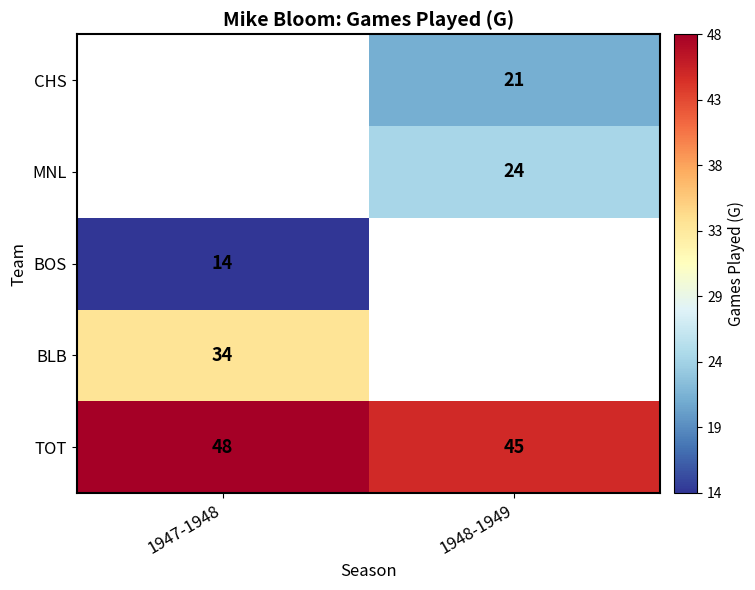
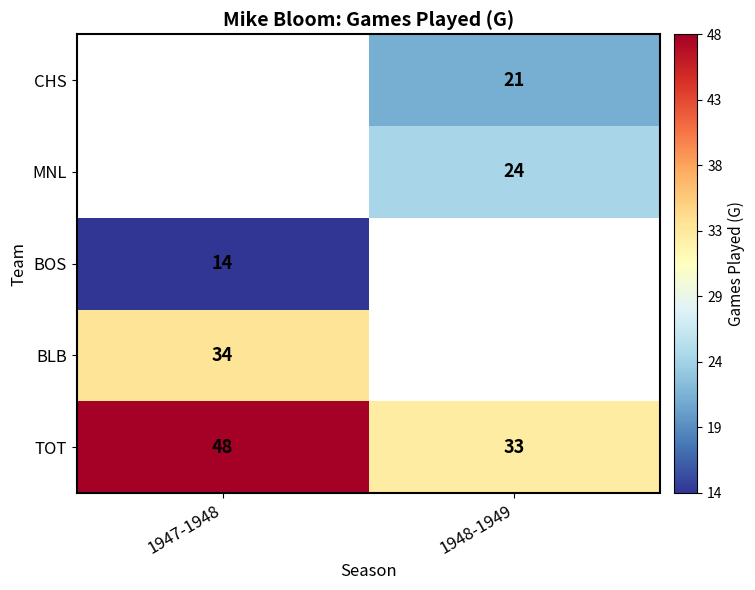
TOT, 1948-1949: 45 -> 33
